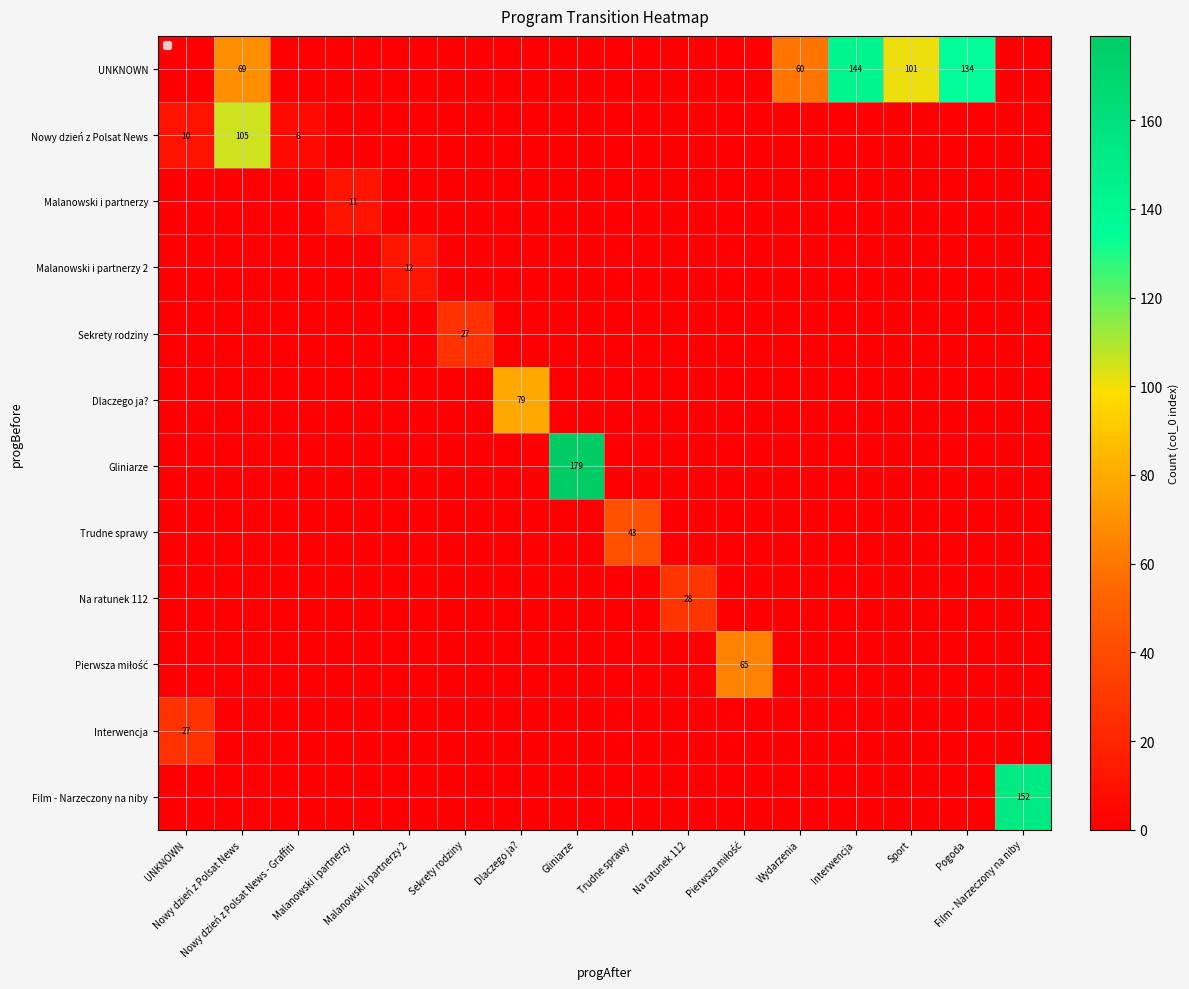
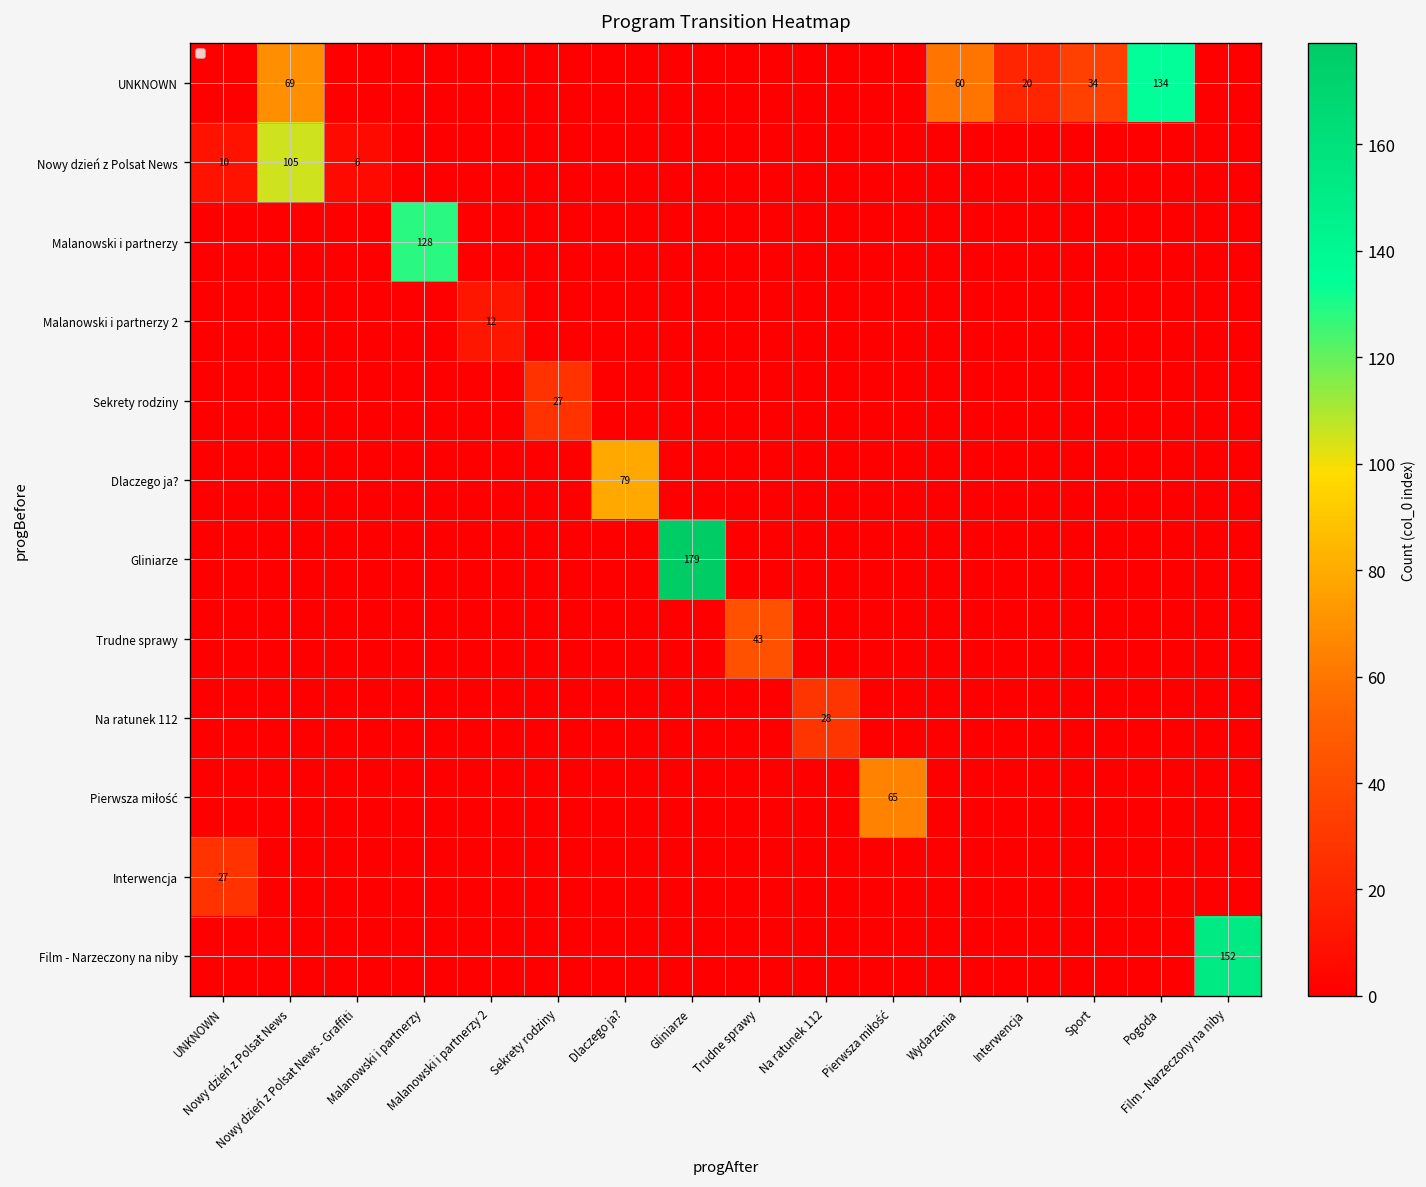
UNKNOWN, Interwencja: 144 -> 20
UNKNOWN, Sport: 101 -> 34
Malanowski i partnerzy, Malanowski i partnerzy: 11 -> 128
